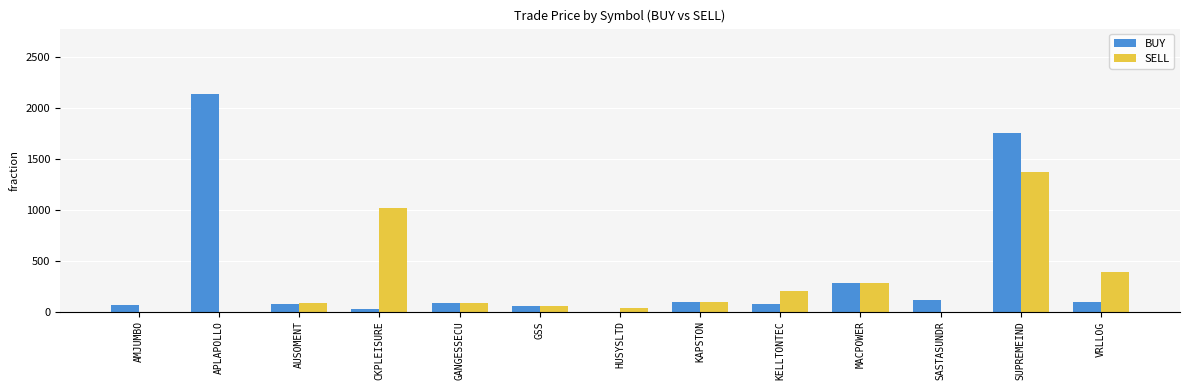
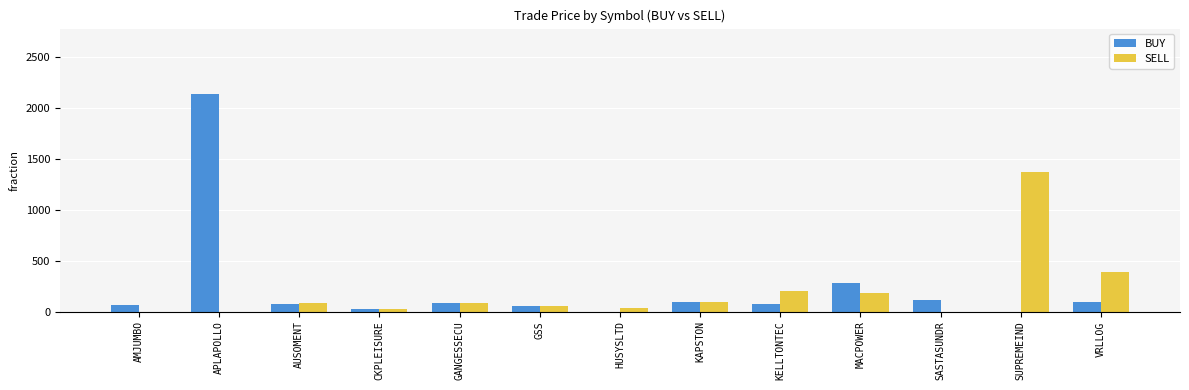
SELL, CKPLEISURE: 1020 -> 30
SELL, MACPOWER: 280 -> 180
BUY, SUPREMEIND: 1760 -> 0
